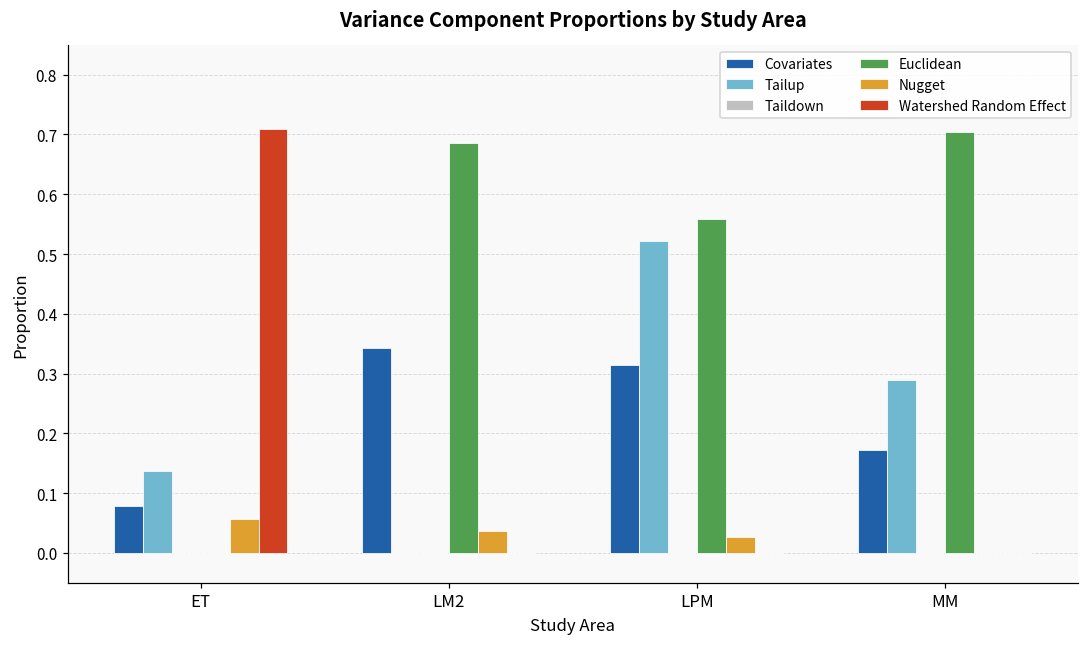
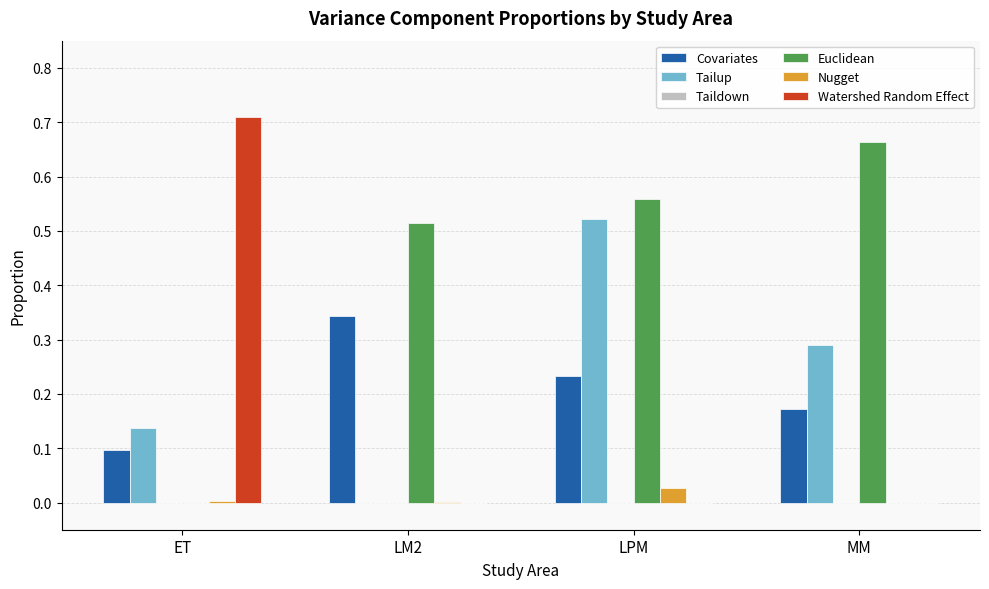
Covariates, ET: 0.08 -> 0.10
Nugget, ET: 0.06 -> 0.00
Euclidean, LM2: 0.69 -> 0.51
Nugget, LM2: 0.04 -> 0.00
Covariates, LPM: 0.31 -> 0.23
Euclidean, MM: 0.70 -> 0.66
